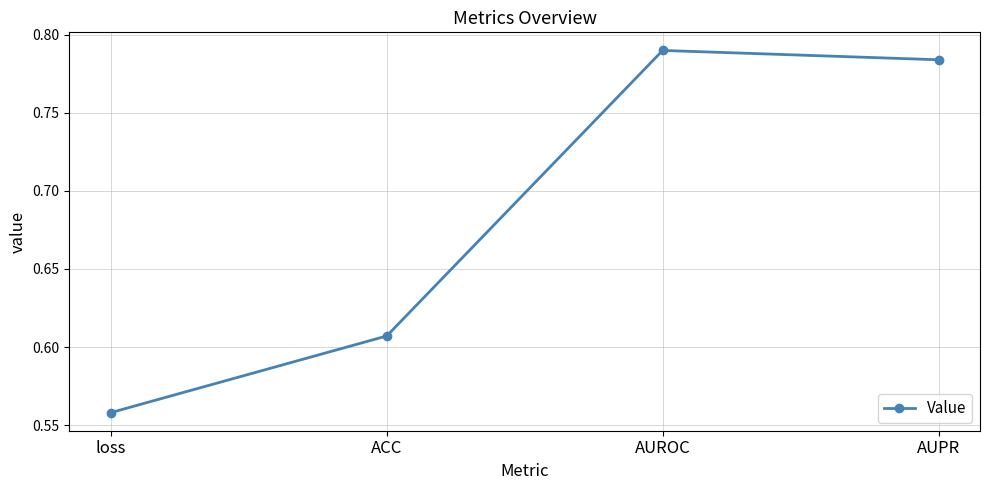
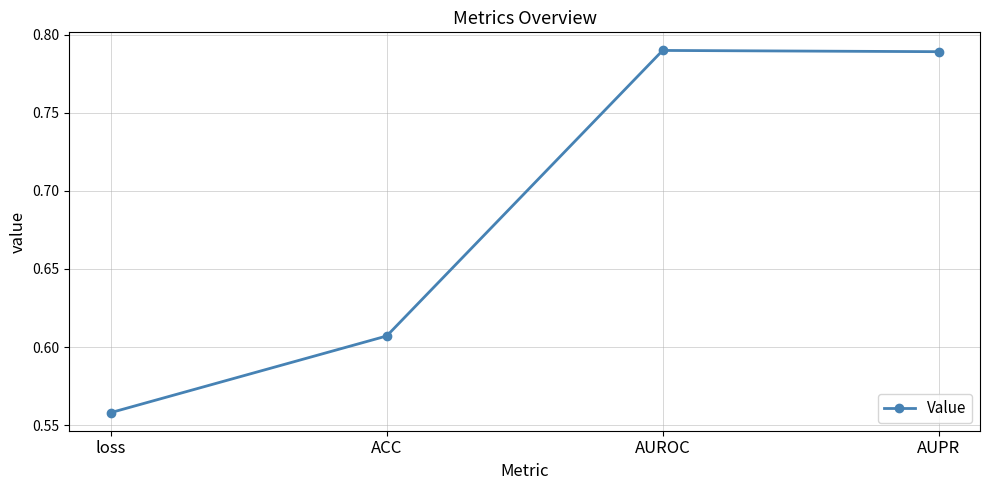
AUPR: 0.784 -> 0.789
